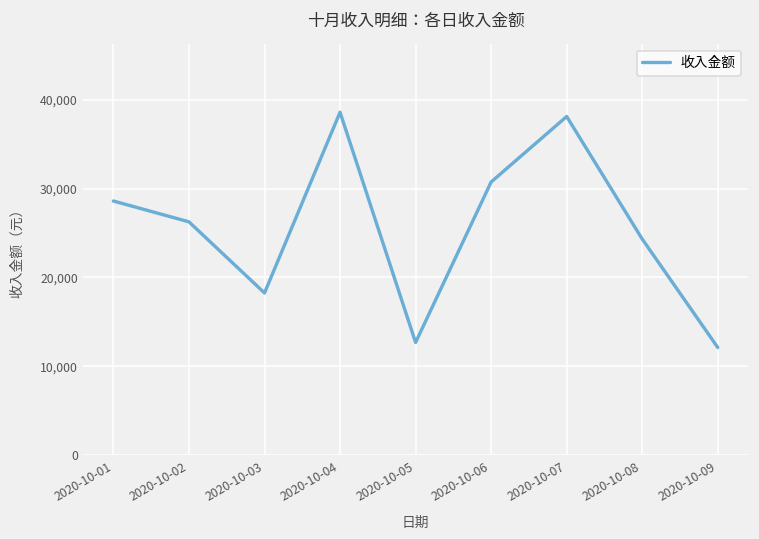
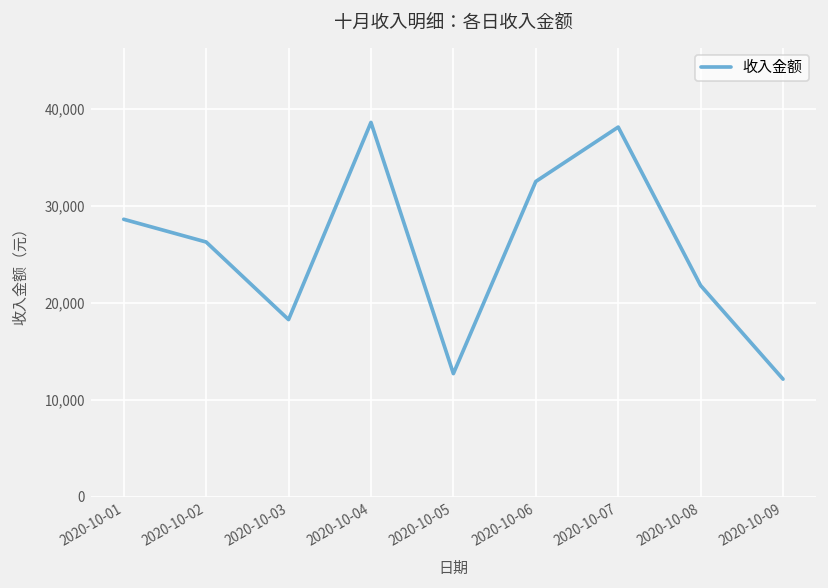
2020-10-06: 31,000 -> 33,000
2020-10-08: 24,000 -> 22,000
